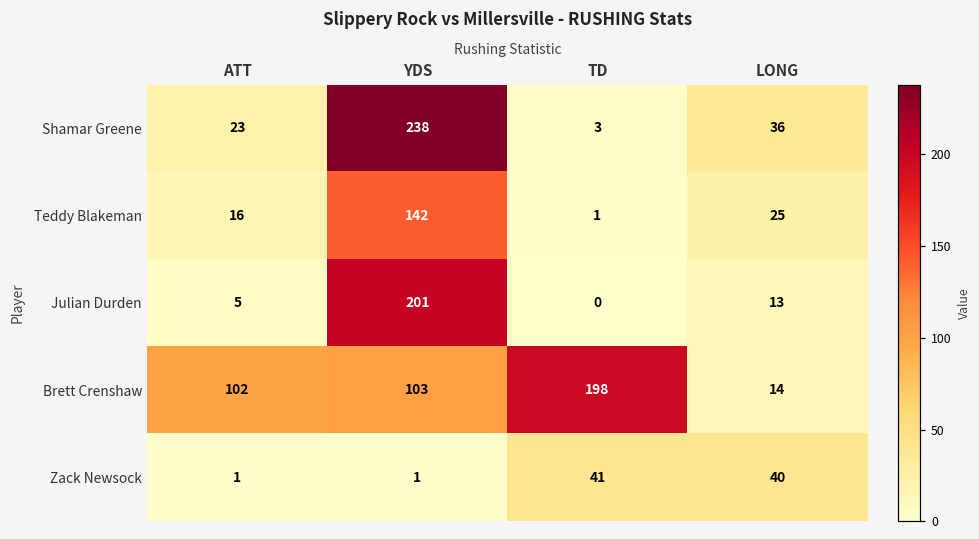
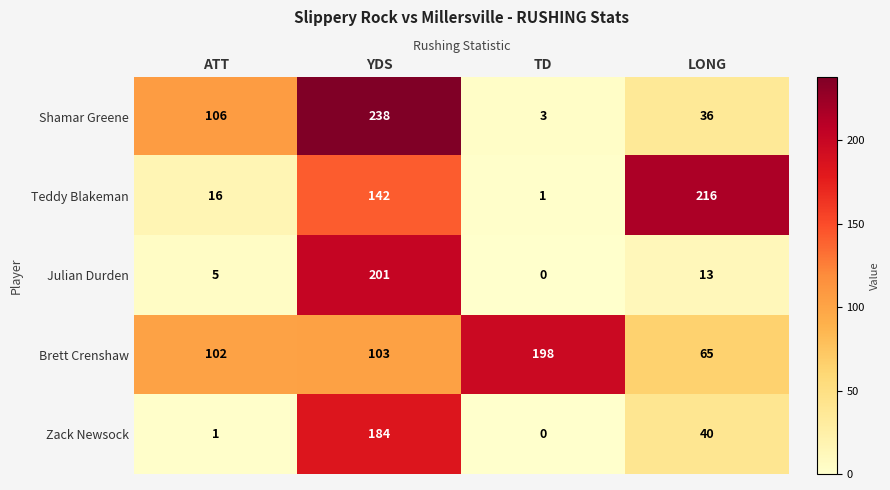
Shamar Greene, ATT: 23 -> 106
Teddy Blakeman, LONG: 25 -> 216
Brett Crenshaw, LONG: 14 -> 65
Zack Newsock, YDS: 1 -> 184
Zack Newsock, TD: 41 -> 0
